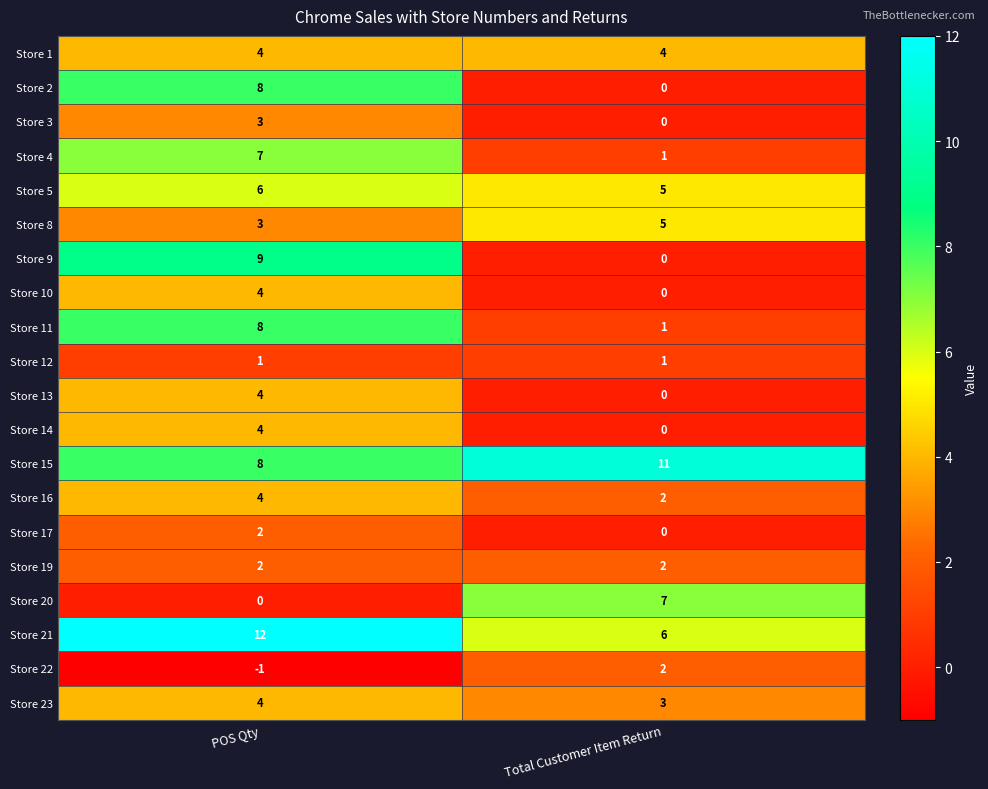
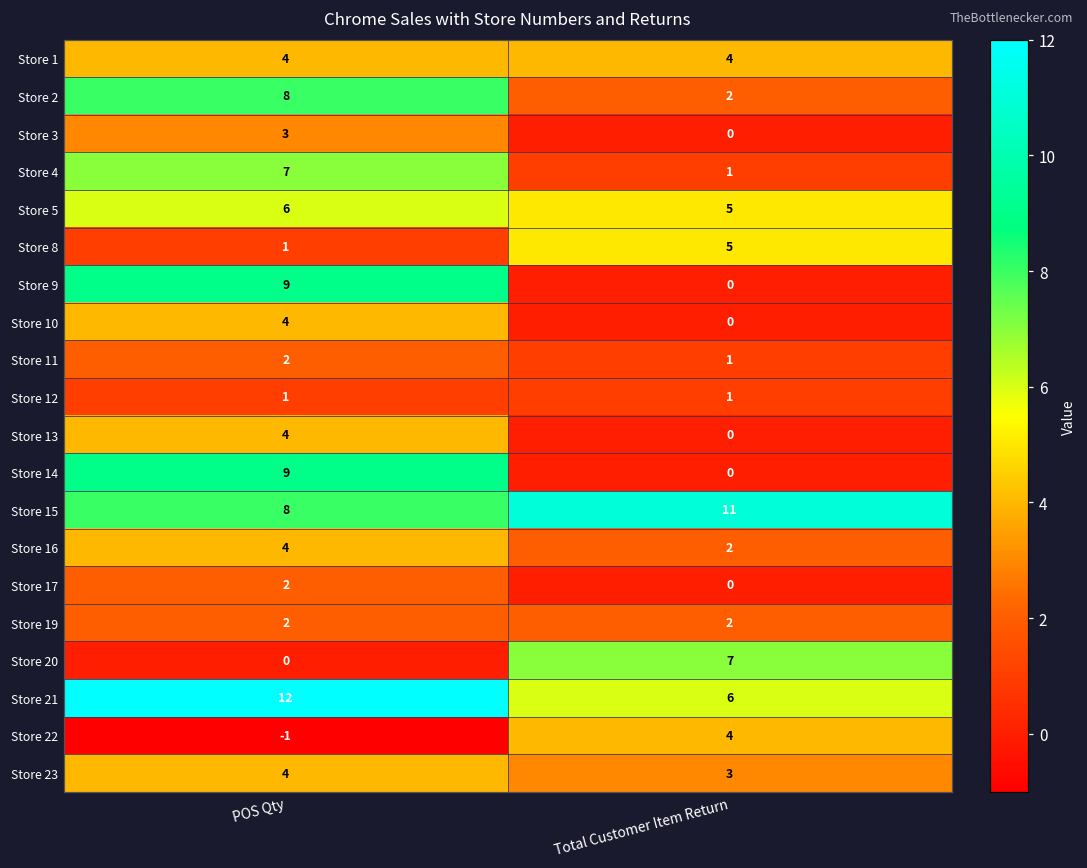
Store 2, Total Customer Item Return: 0 -> 2
Store 8, POS Qty: 3 -> 1
Store 11, POS Qty: 8 -> 2
Store 14, POS Qty: 4 -> 9
Store 22, Total Customer Item Return: 2 -> 4
